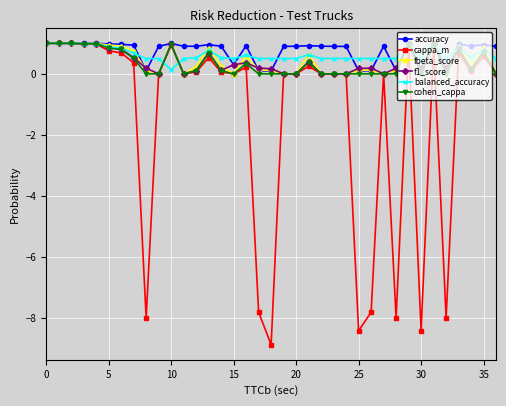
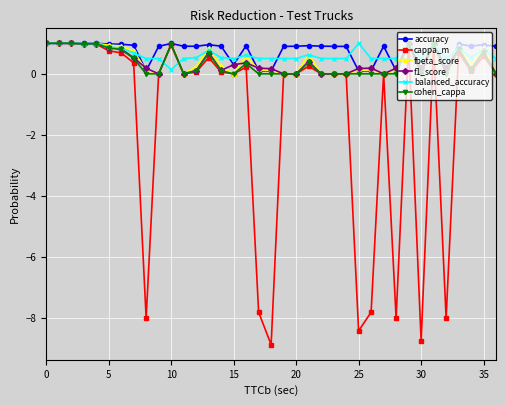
balanced_accuracy, 25: 0.5 -> 1.0
cappa_m, 30: -8.4 -> -8.7
